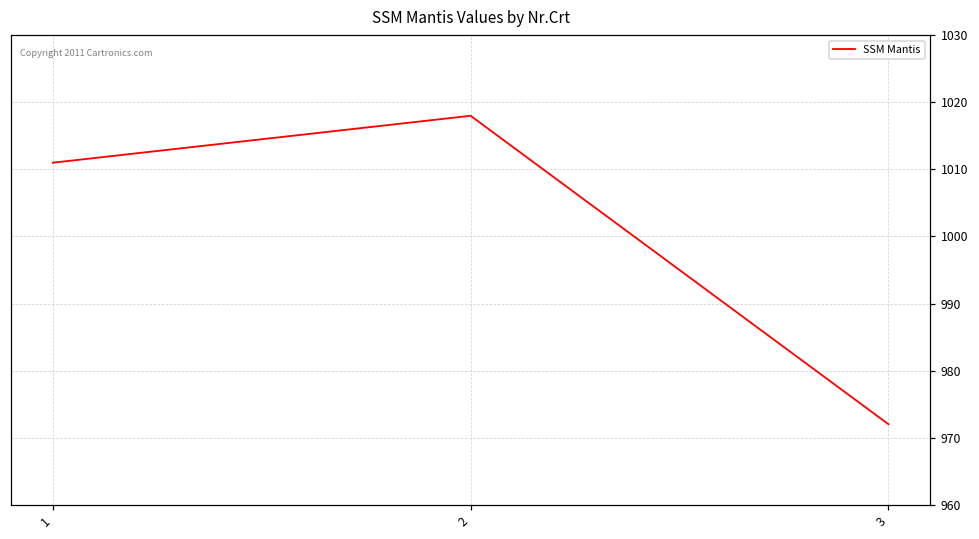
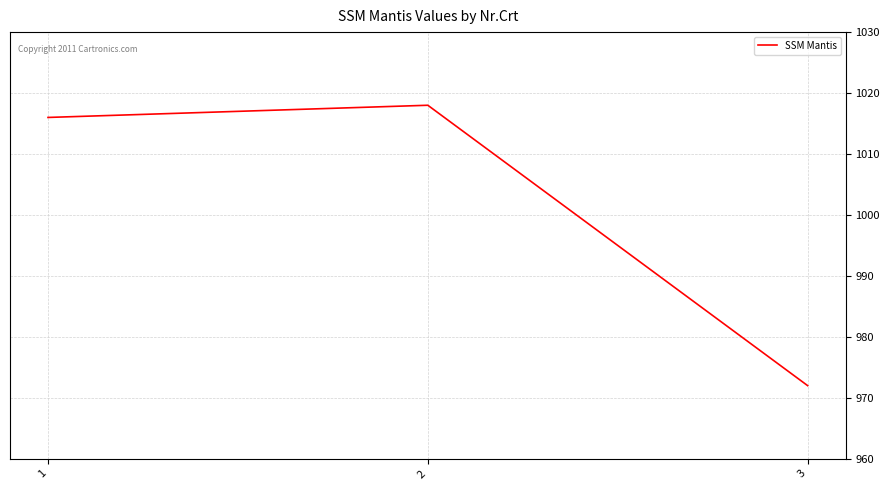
1: 1011 -> 1016
